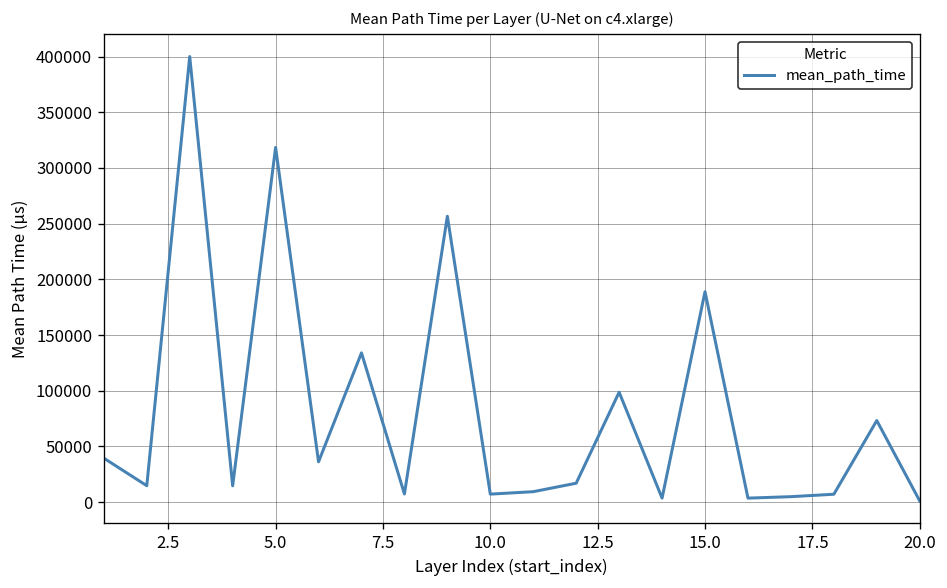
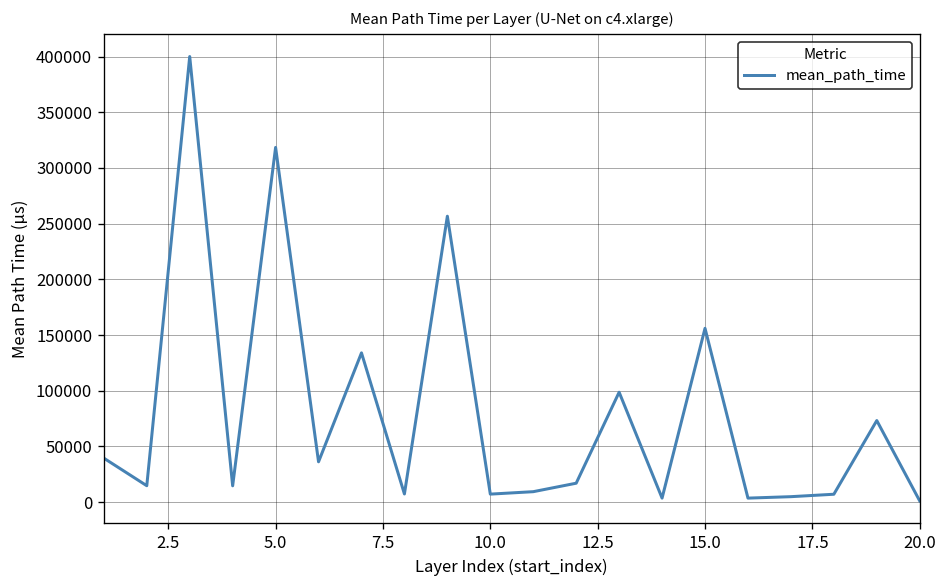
15.0: 190000 -> 160000
